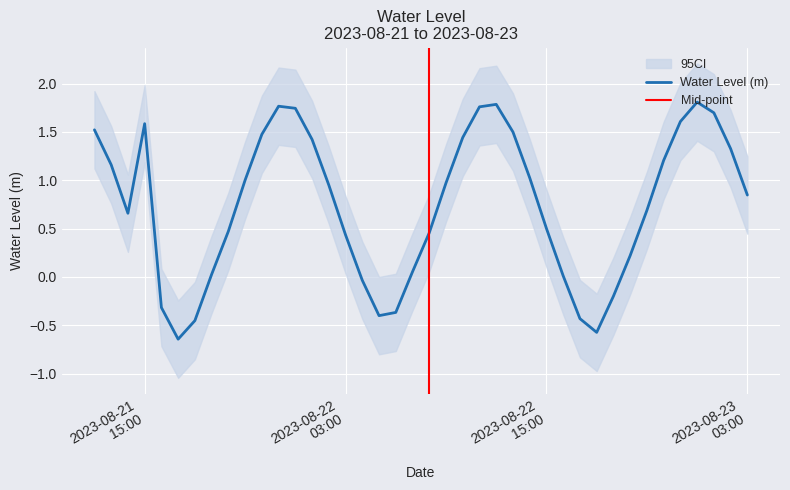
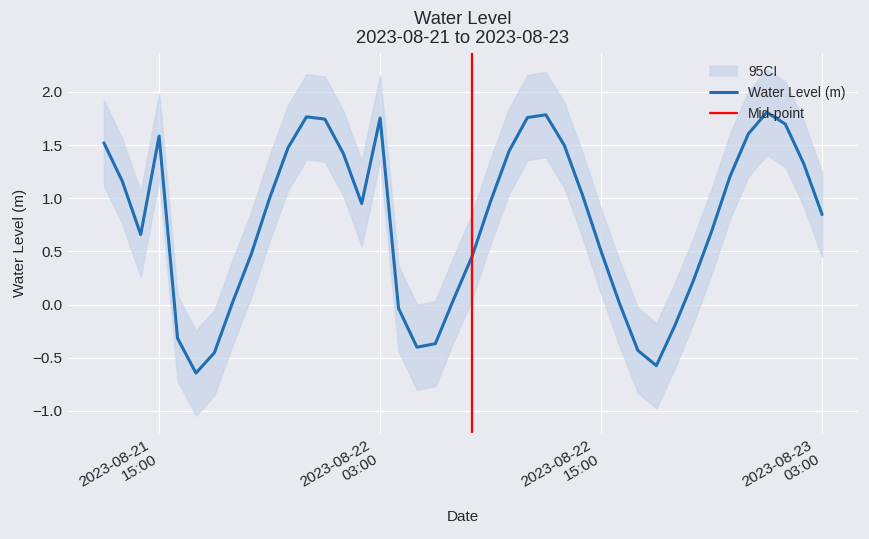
Water Level (m), 2023-08-22 03:00: 0.4 -> 1.8
